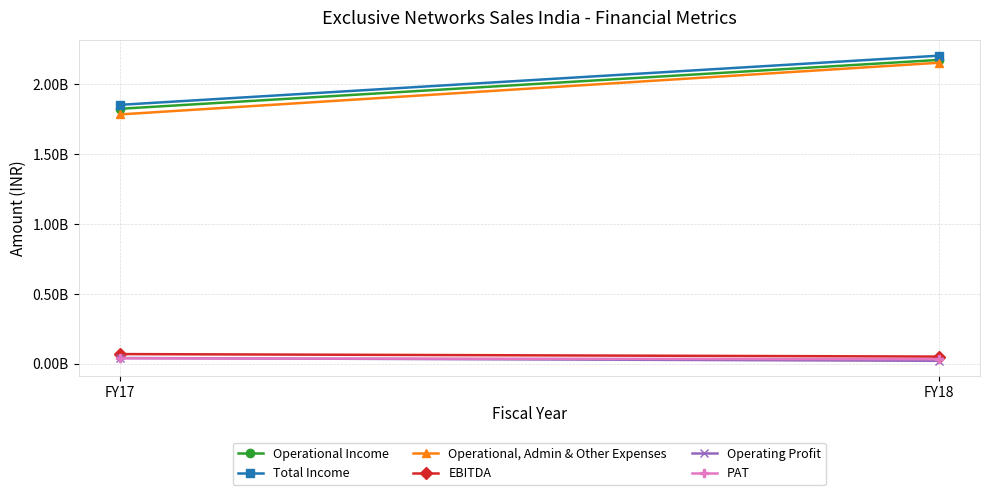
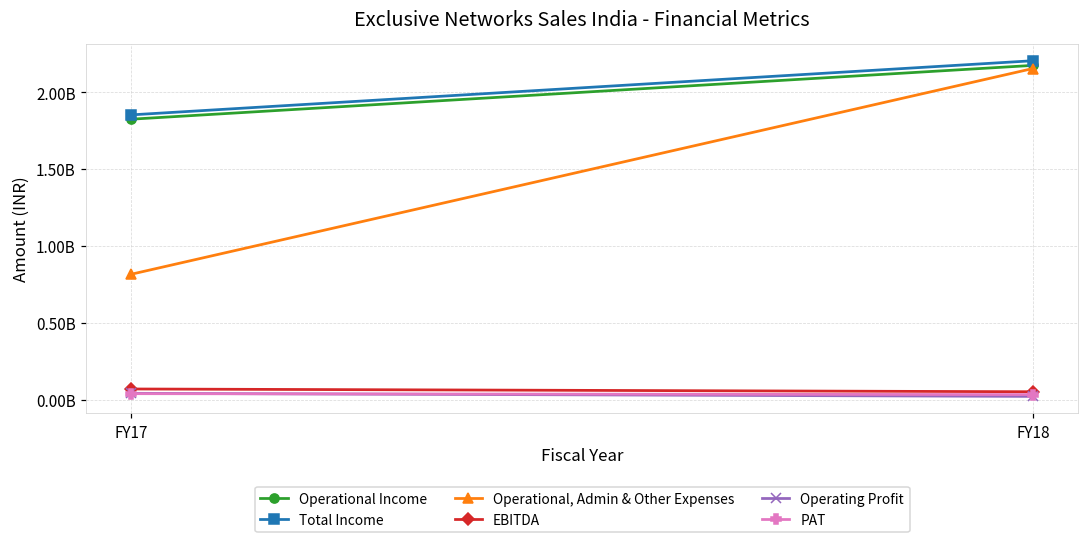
Operational, Admin & Other Expenses, FY17: 1780000000 -> 820000000
